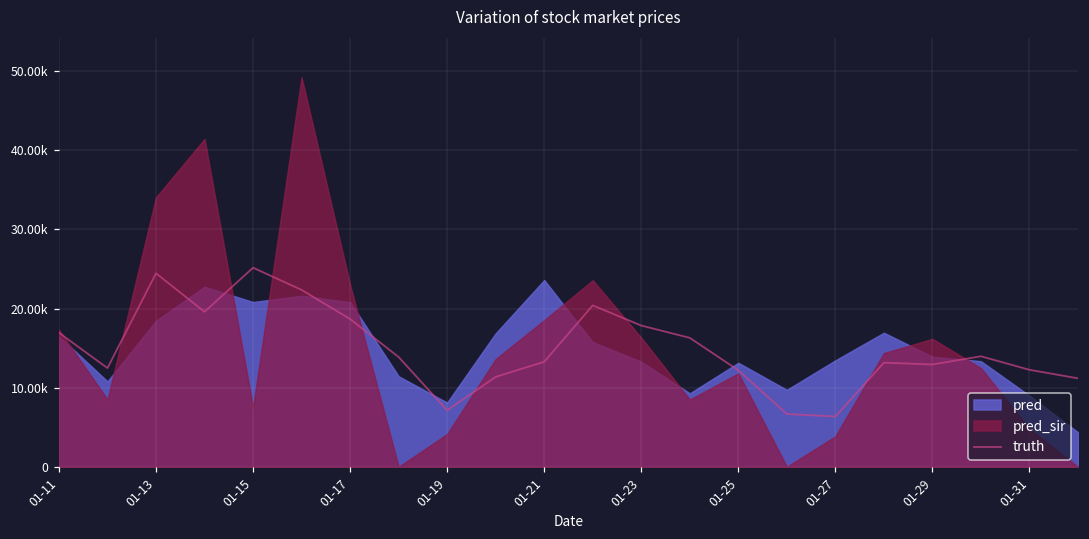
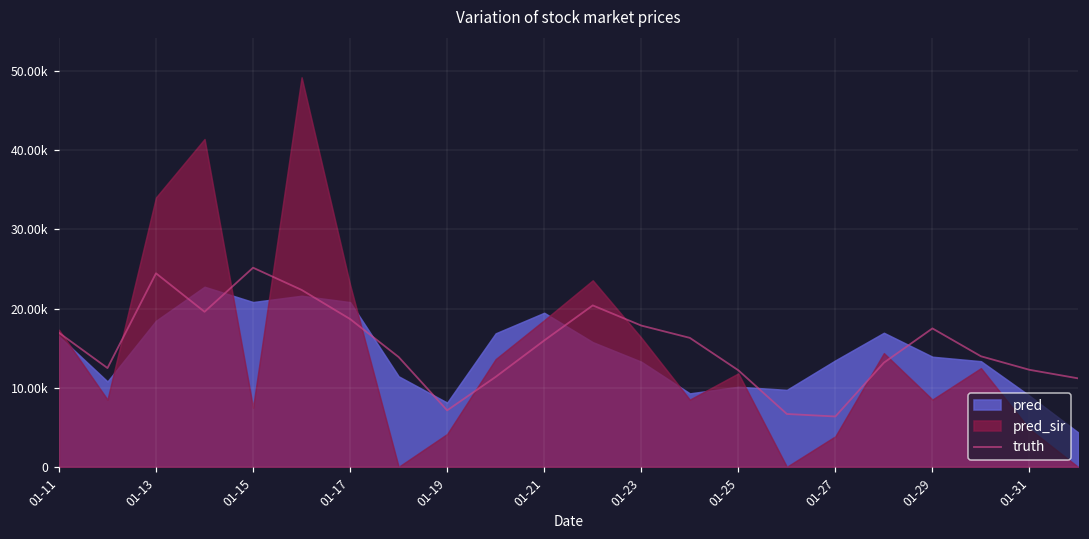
truth, 01-21: 13000 -> 16000
pred, 01-21: 24000 -> 19000
pred, 01-25: 13000 -> 10000
truth, 01-29: 13000 -> 17000
pred_sir, 01-29: 16000 -> 8000
